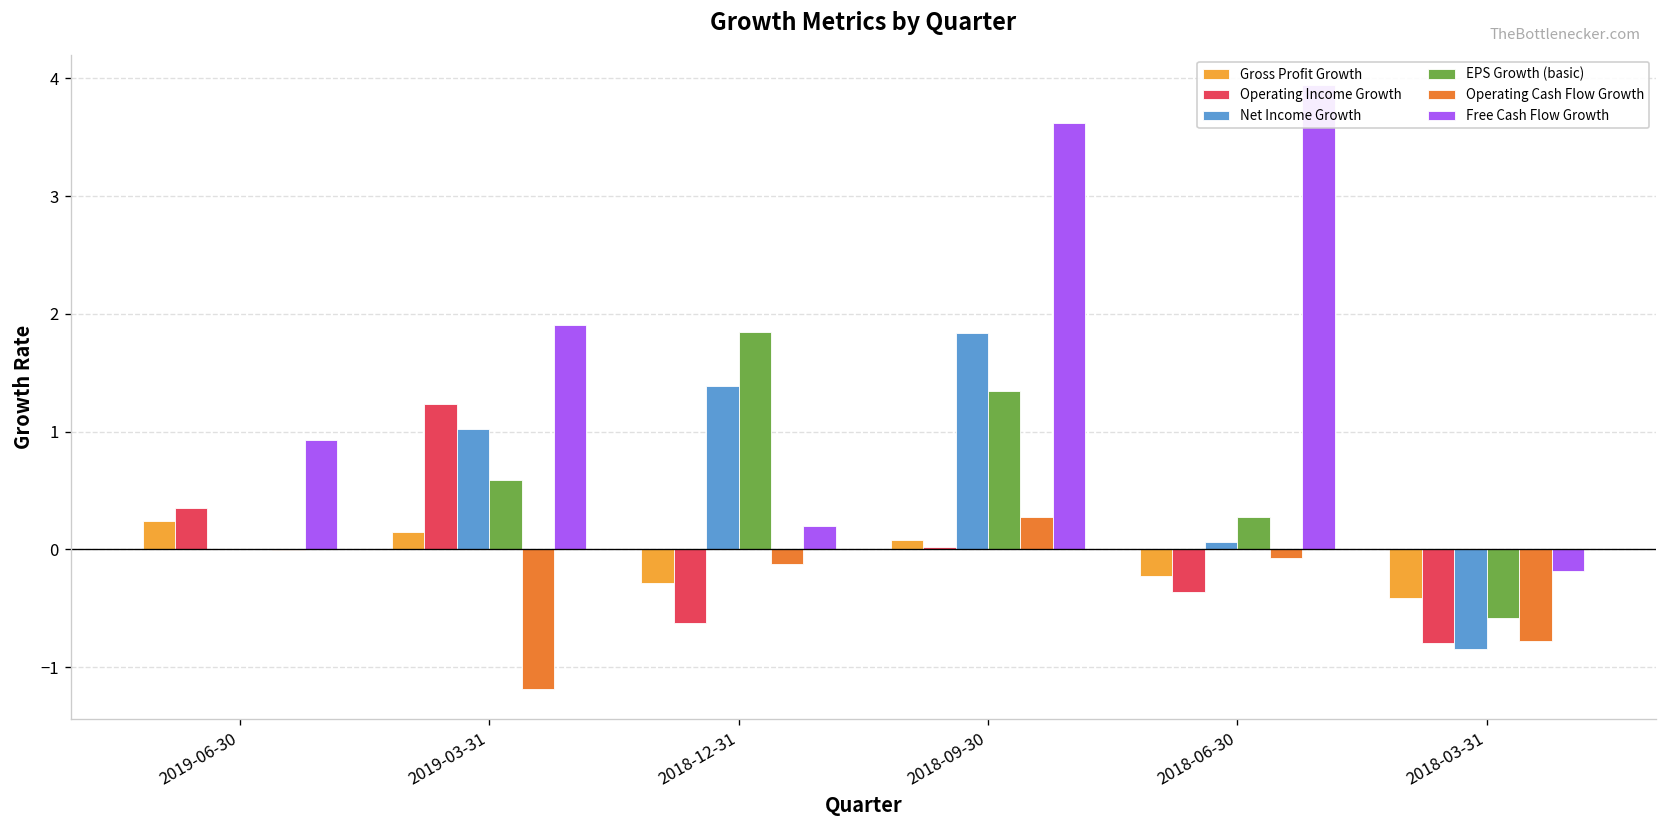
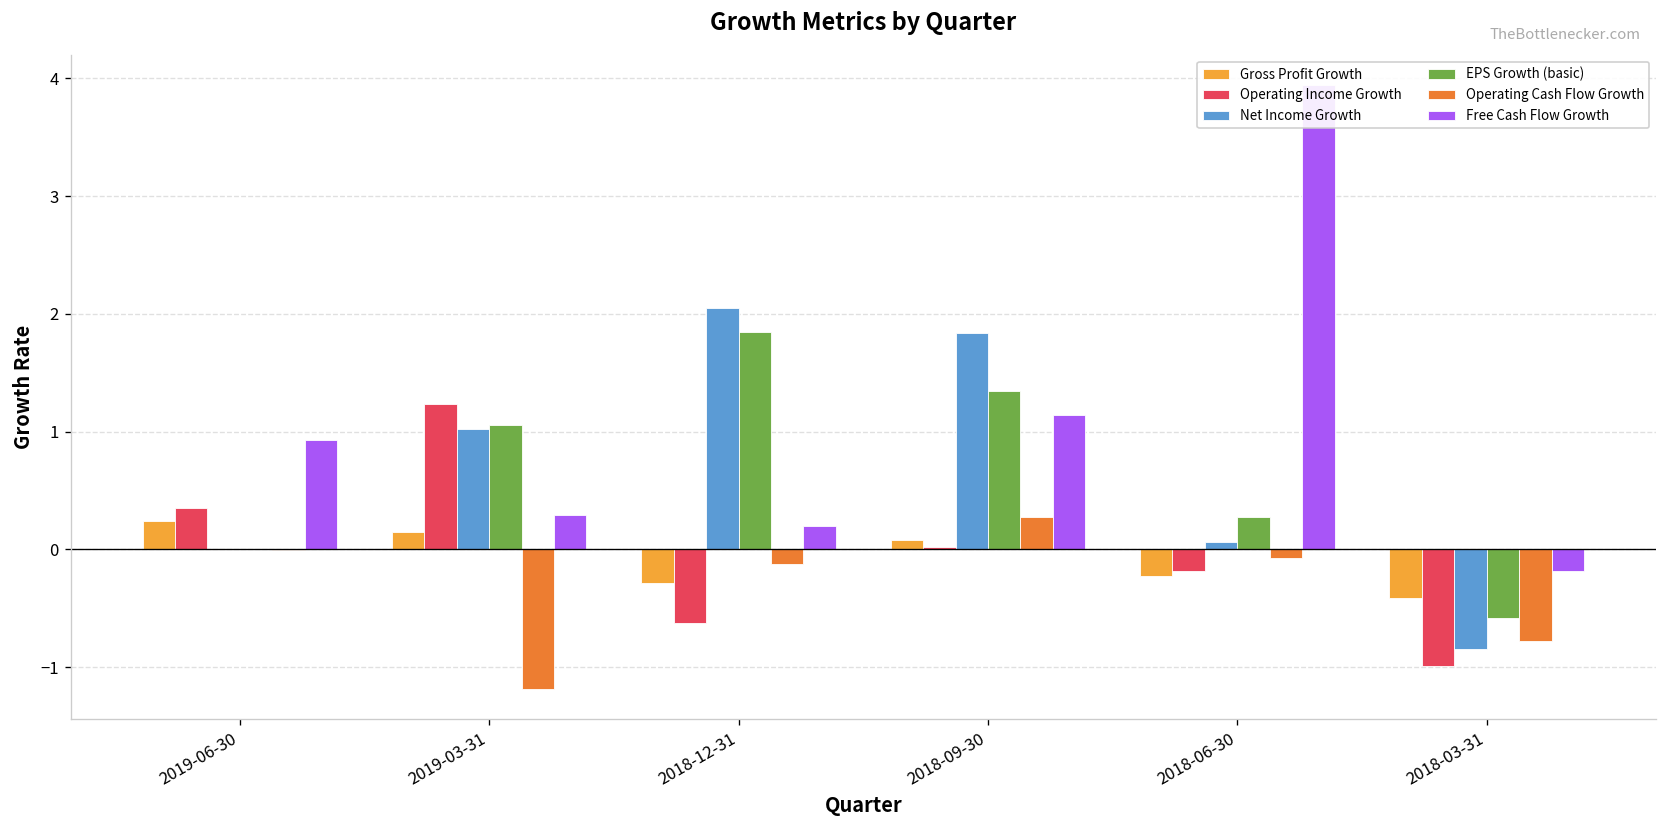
EPS Growth (basic), 2019-03-31: 0.6 -> 1.1
Free Cash Flow Growth, 2019-03-31: 1.9 -> 0.3
Net Income Growth, 2018-12-31: 1.4 -> 2.1
Free Cash Flow Growth, 2018-09-30: 3.6 -> 1.1
Operating Income Growth, 2018-06-30: -0.4 -> -0.2
Operating Income Growth, 2018-03-31: -0.8 -> -1.0
